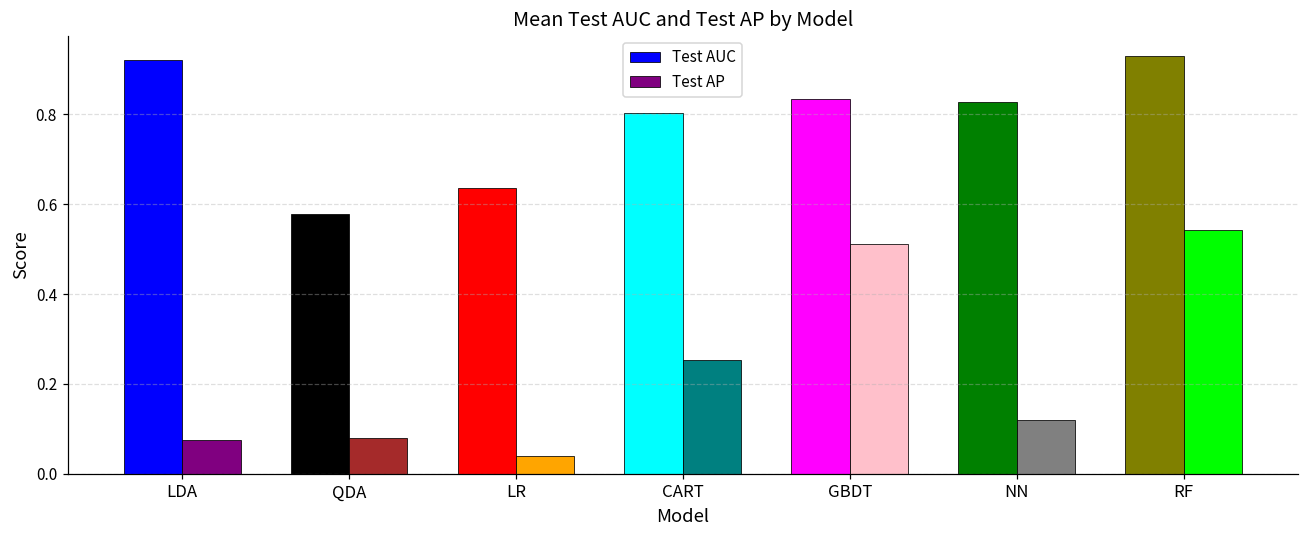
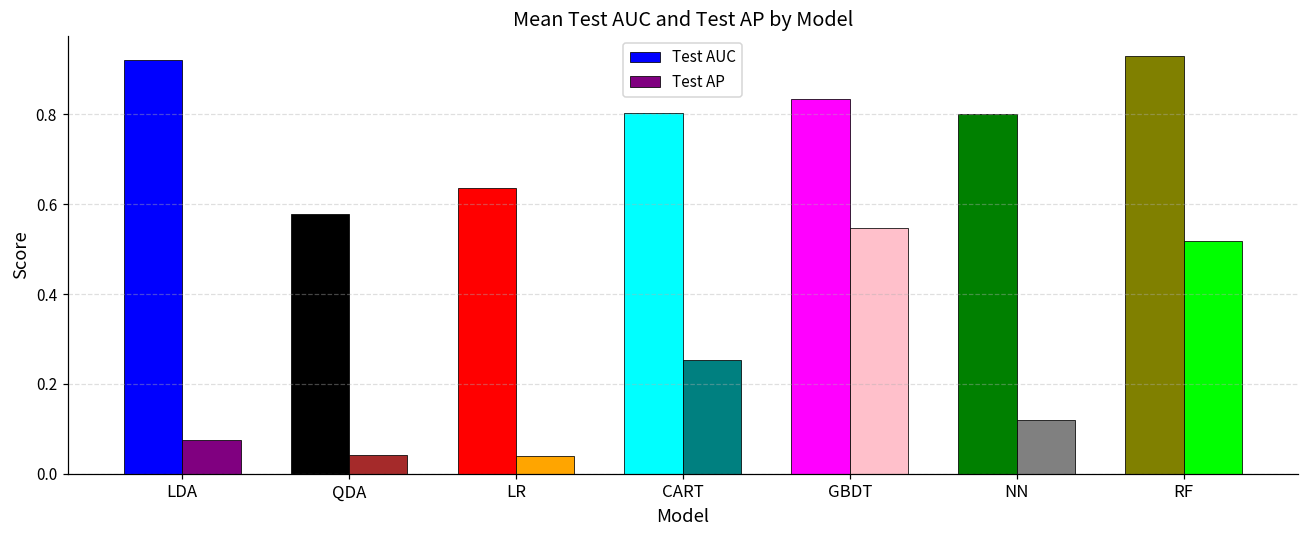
Test AP, QDA: 0.08 -> 0.04
Test AP, GBDT: 0.51 -> 0.55
Test AUC, NN: 0.83 -> 0.80
Test AP, RF: 0.54 -> 0.52
